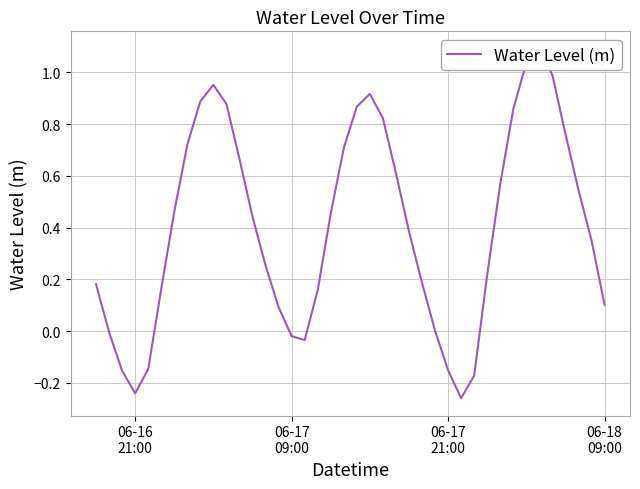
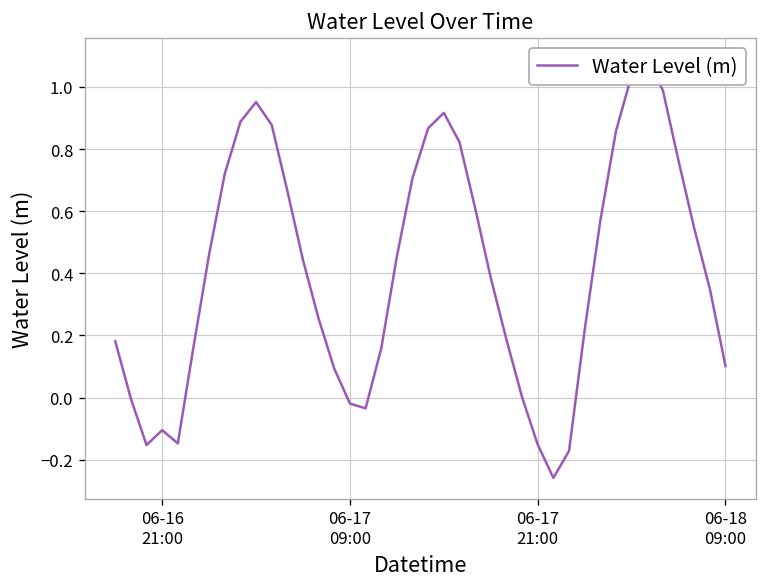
06-16 21:00: -0.24 -> -0.11
